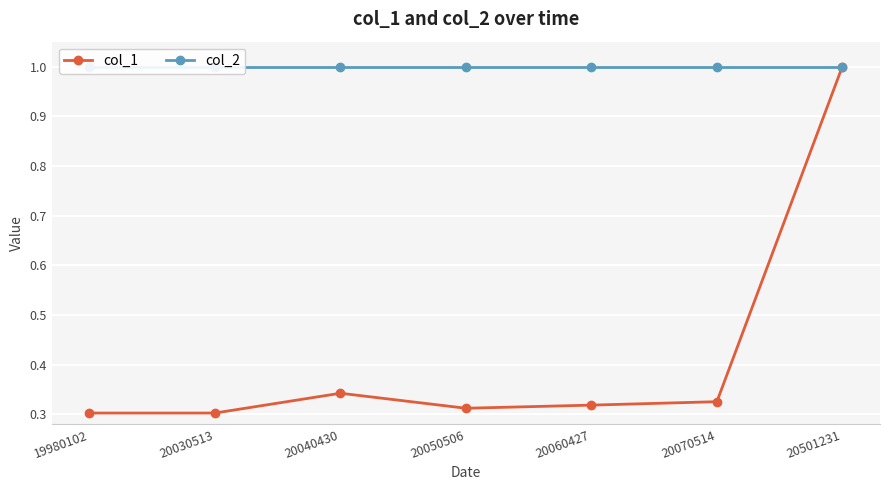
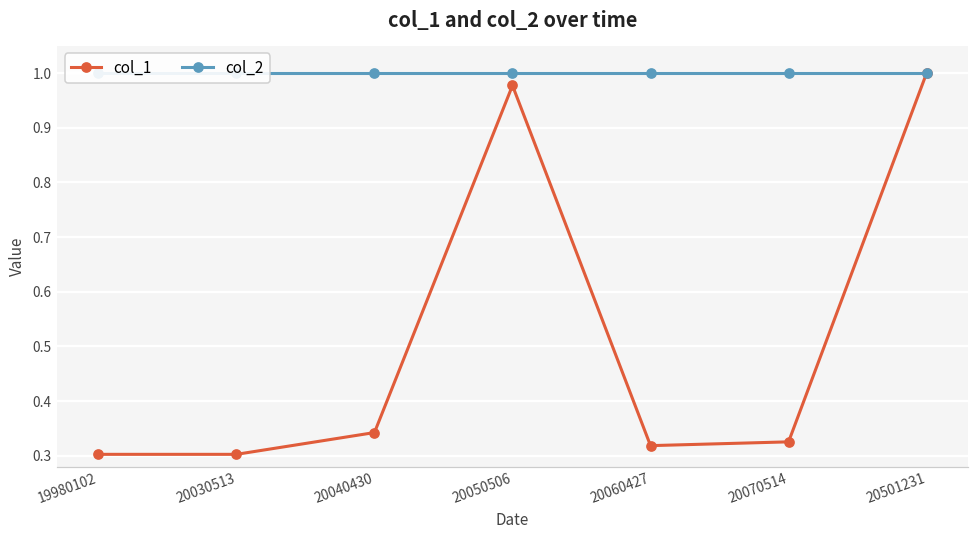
col_1, 20050506: 0.31 -> 0.98
